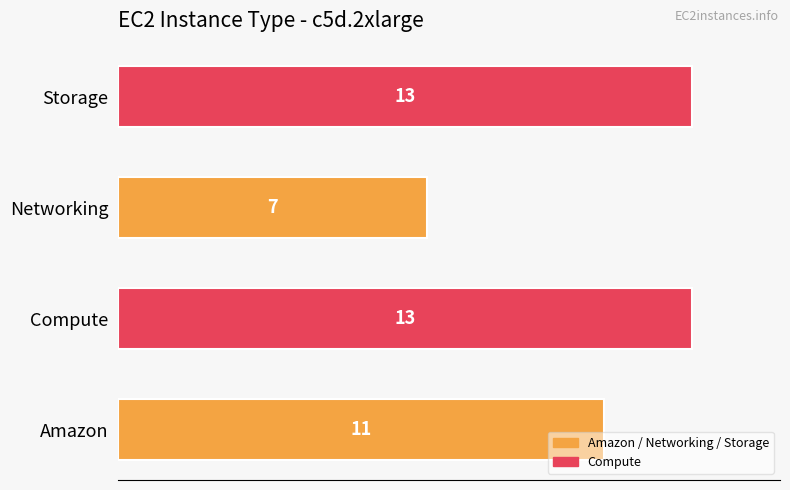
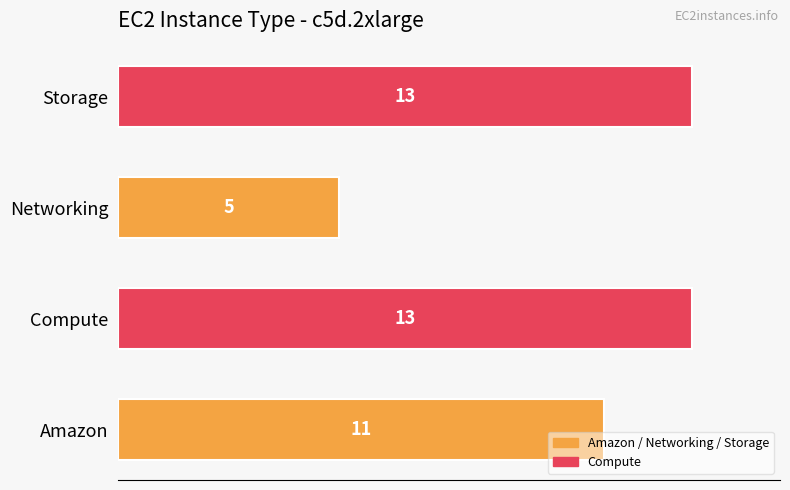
Networking: 7 -> 5
